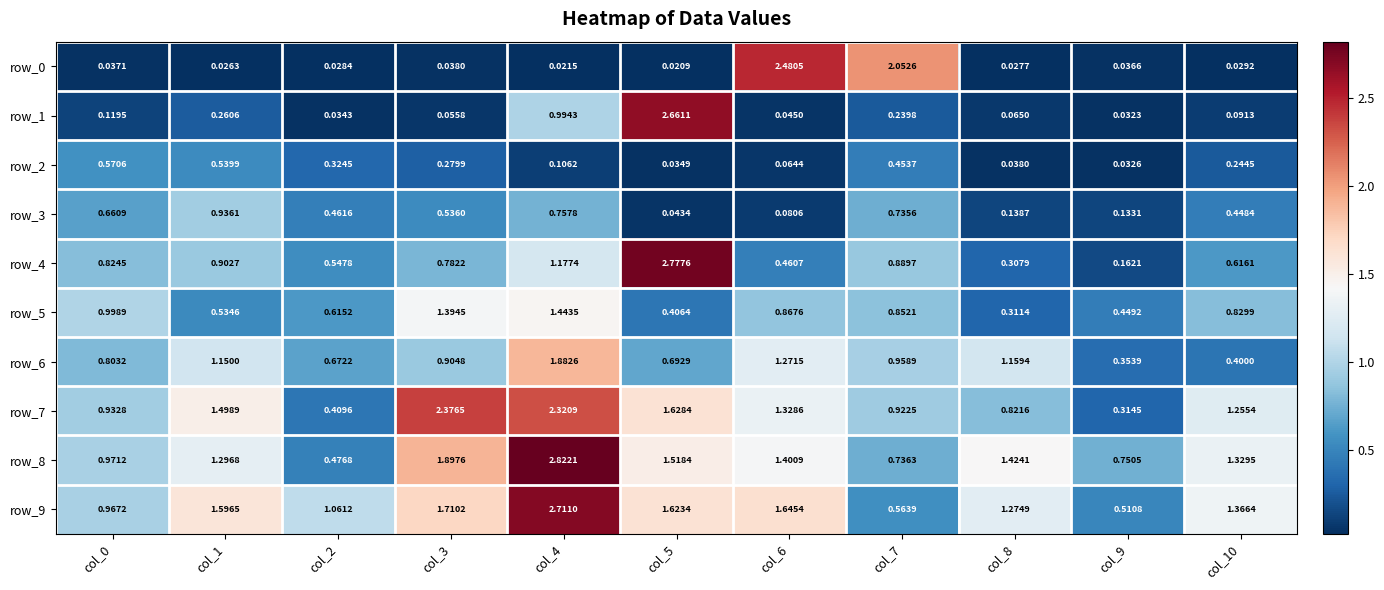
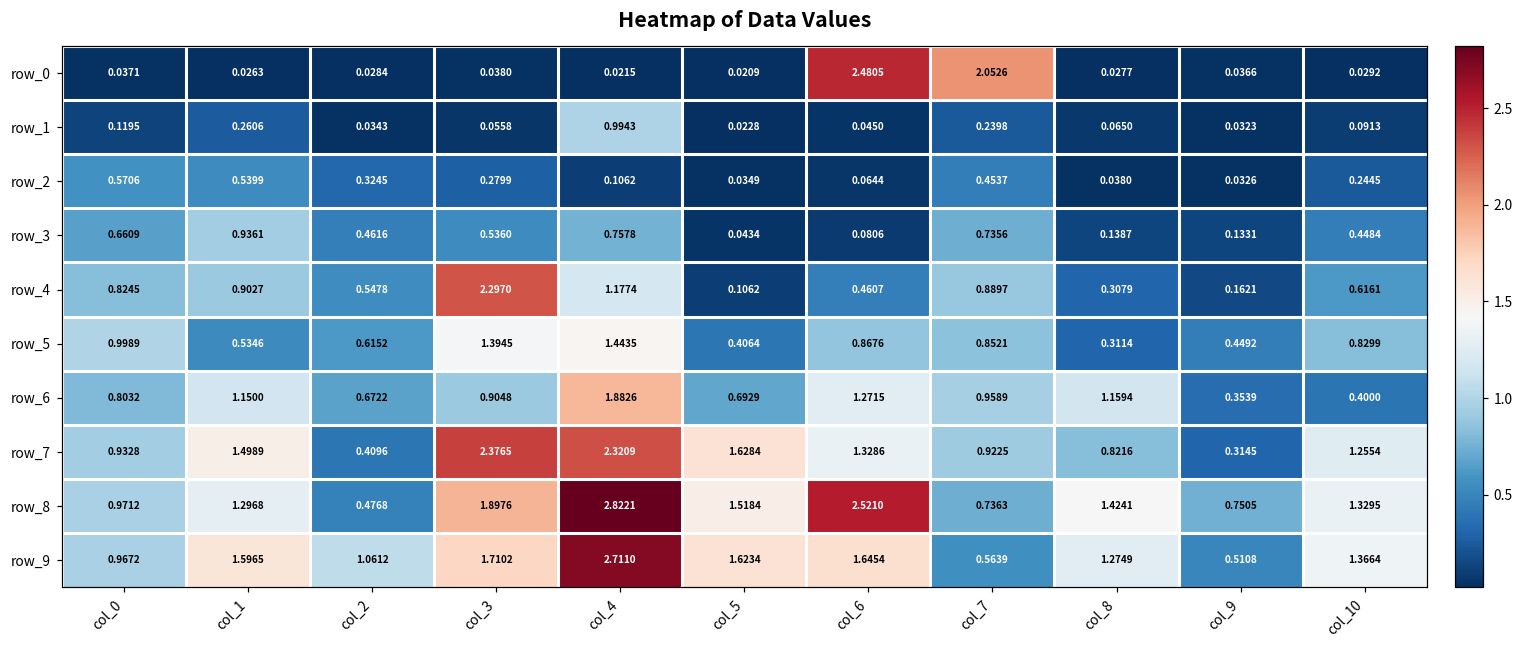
row_1, col_5: 2.6611 -> 0.0228
row_4, col_3: 0.7822 -> 2.2970
row_4, col_5: 2.7776 -> 0.1062
row_8, col_6: 1.4009 -> 2.5210
